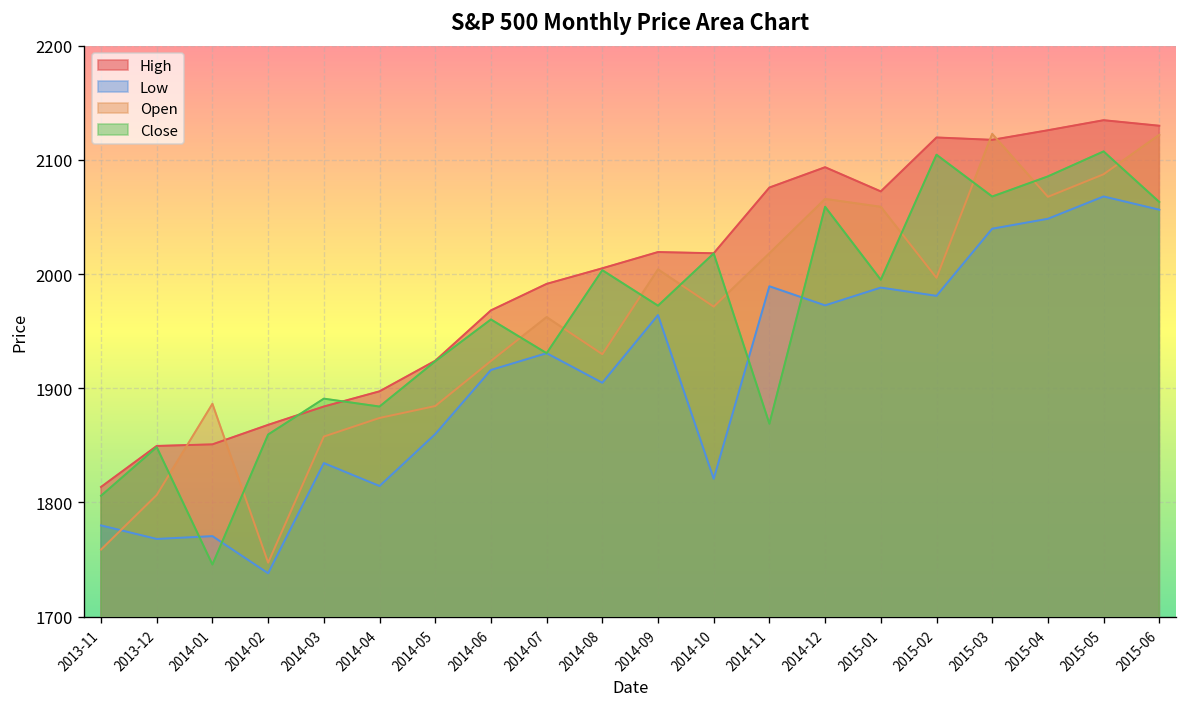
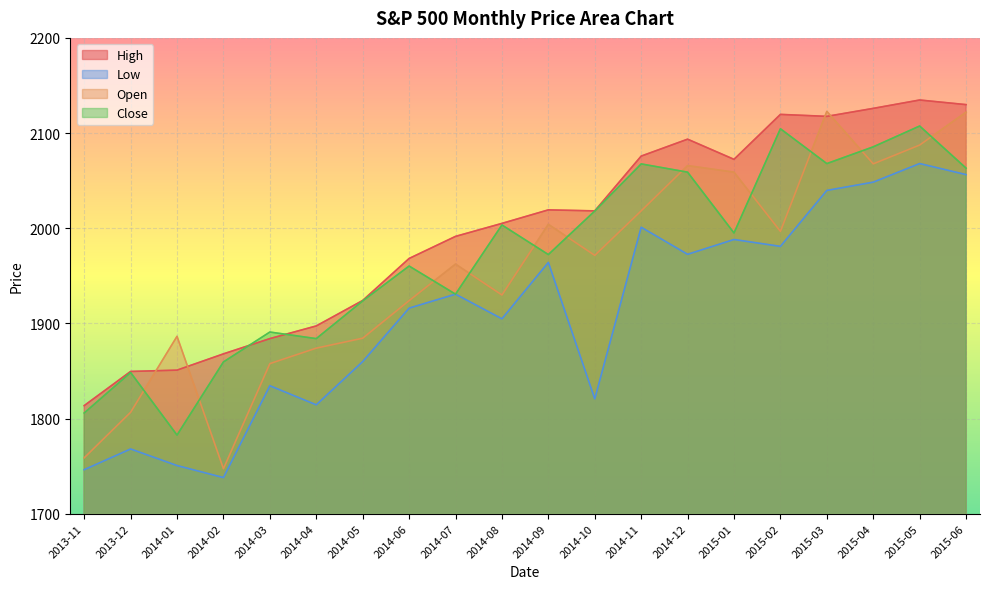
Low, 2013-11: 1780 -> 1750
Low, 2014-01: 1770 -> 1750
Close, 2014-01: 1750 -> 1780
Low, 2014-11: 1990 -> 2000
Close, 2014-11: 1870 -> 2070
